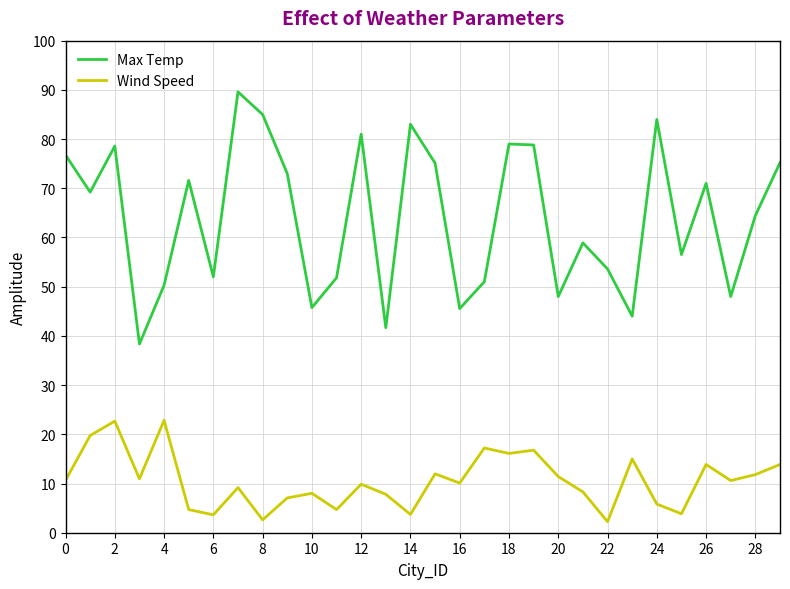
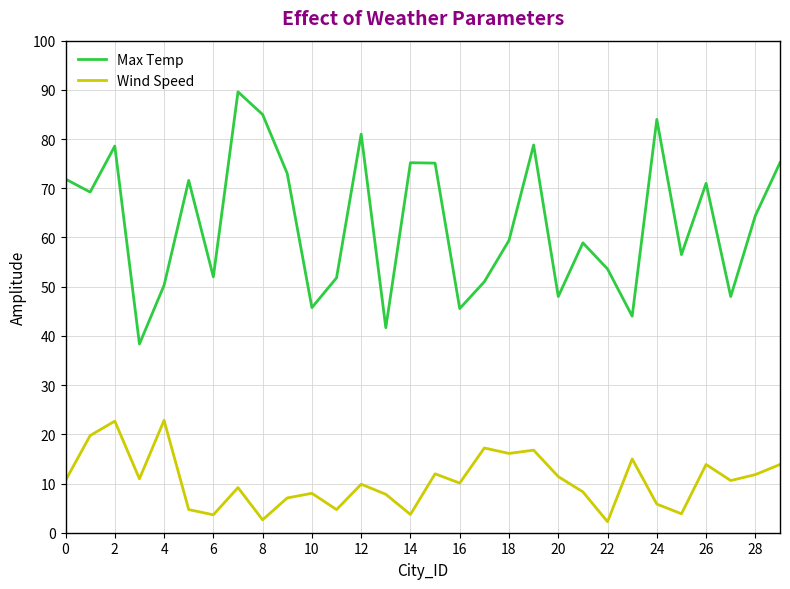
Max Temp, 0: 77 -> 72
Max Temp, 14: 83 -> 75
Max Temp, 18: 79 -> 59
